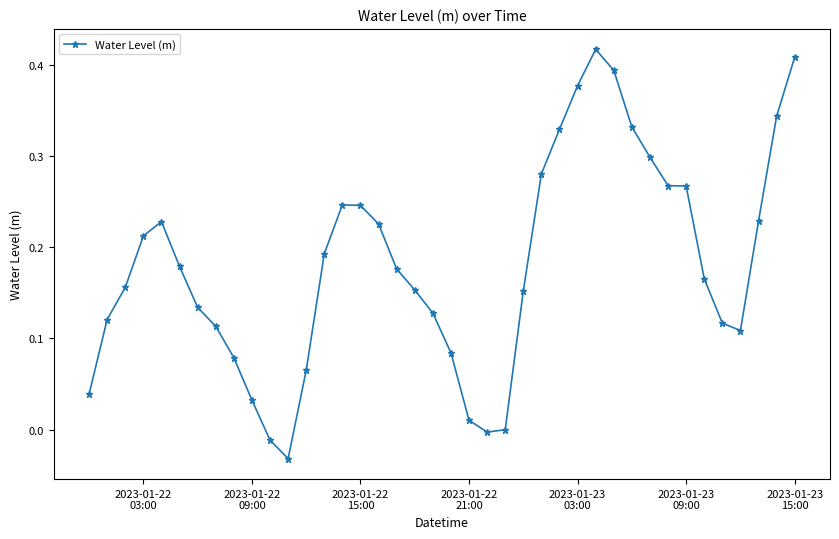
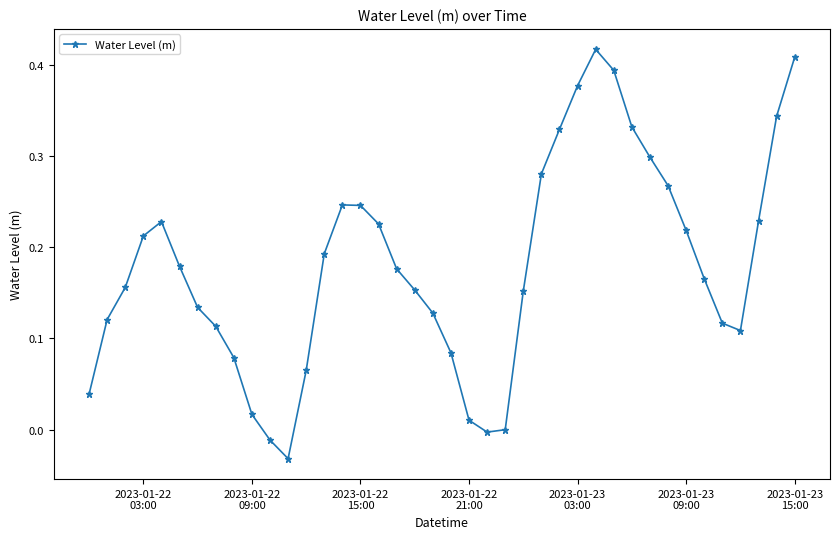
2023-01-22 09:00: 0.03 -> 0.02
2023-01-23 09:00: 0.27 -> 0.22
